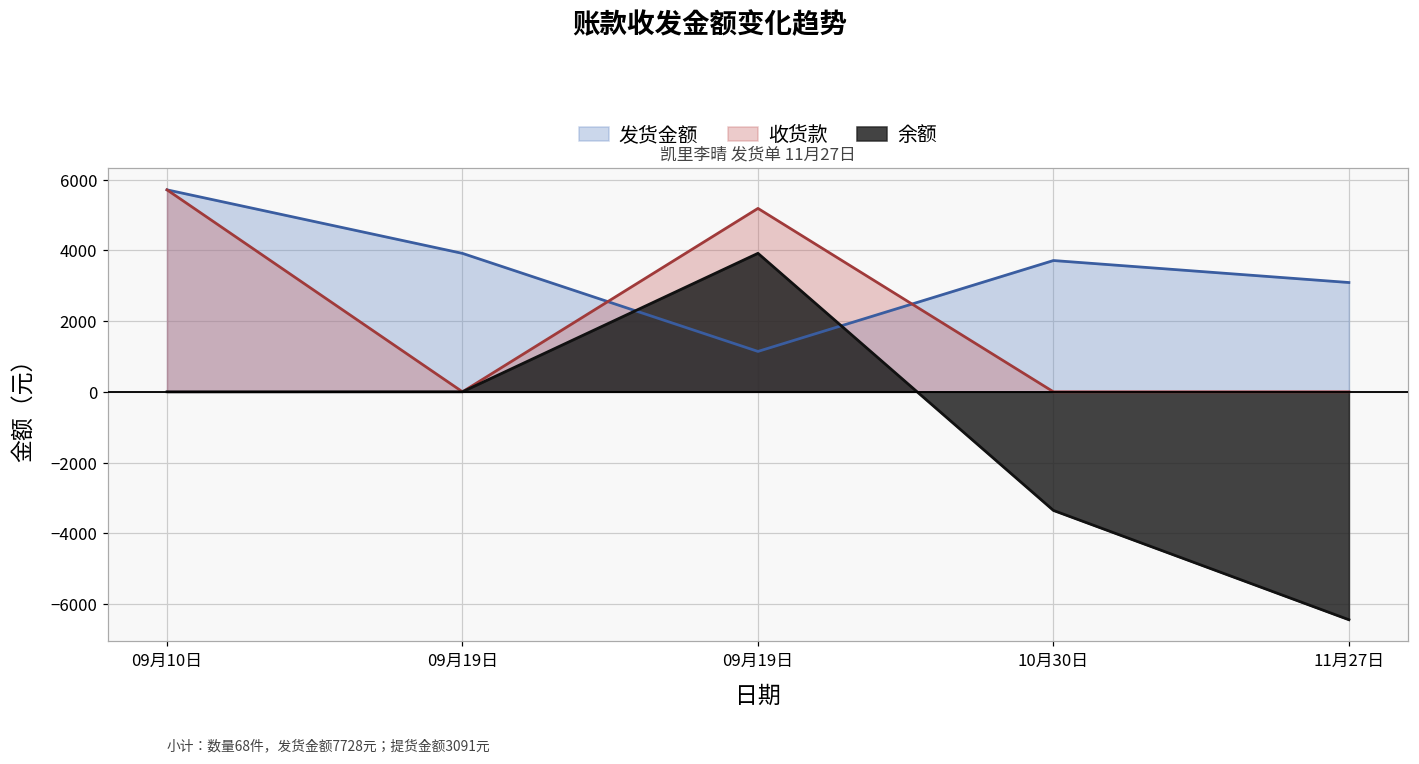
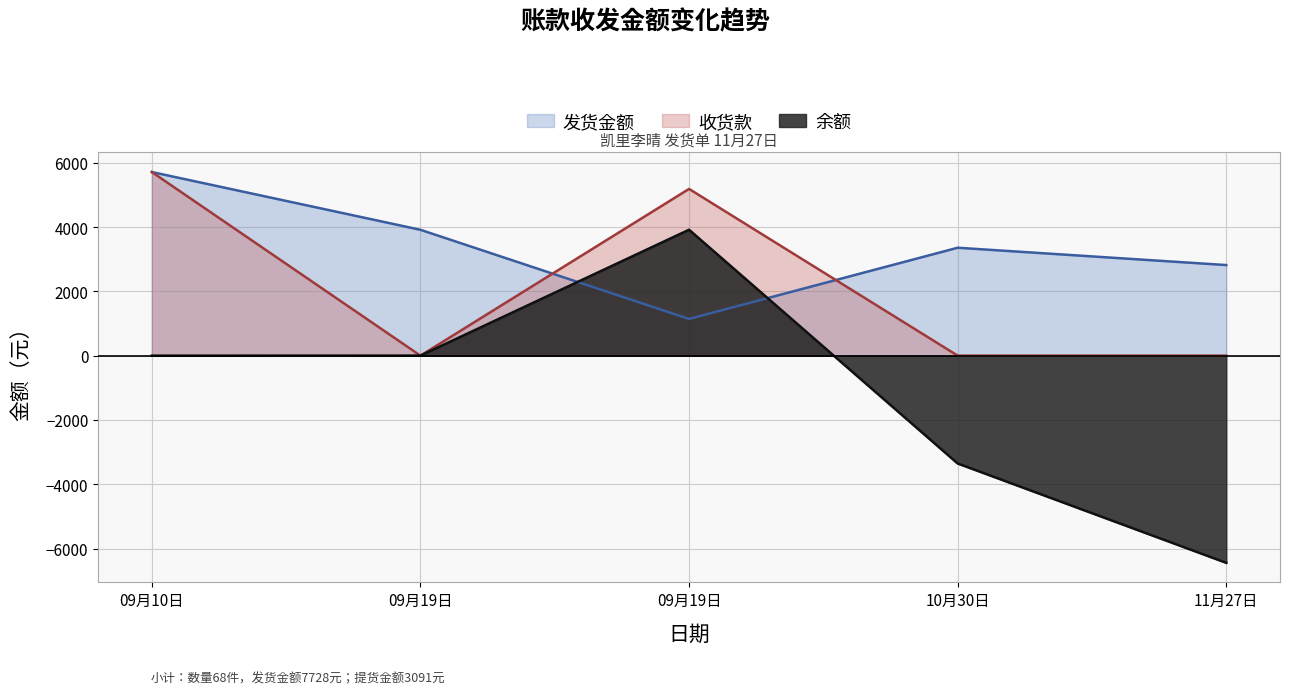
发货金额, 10月30日: 3700 -> 3400
发货金额, 11月27日: 3100 -> 2800
